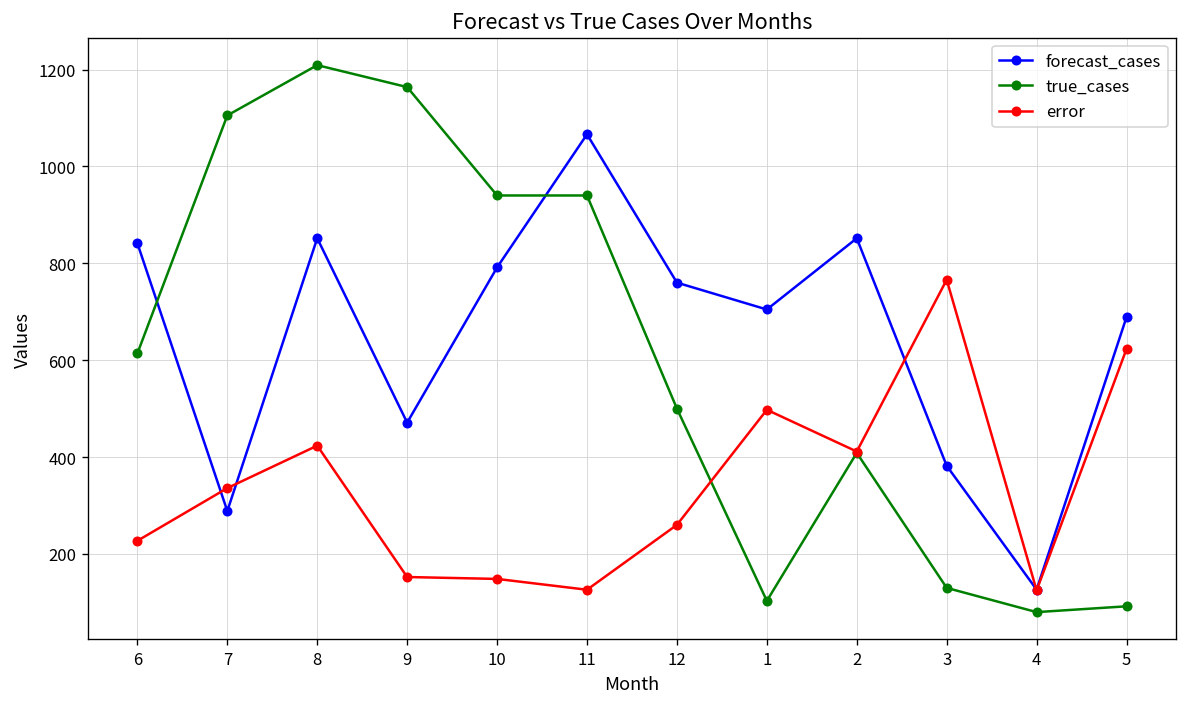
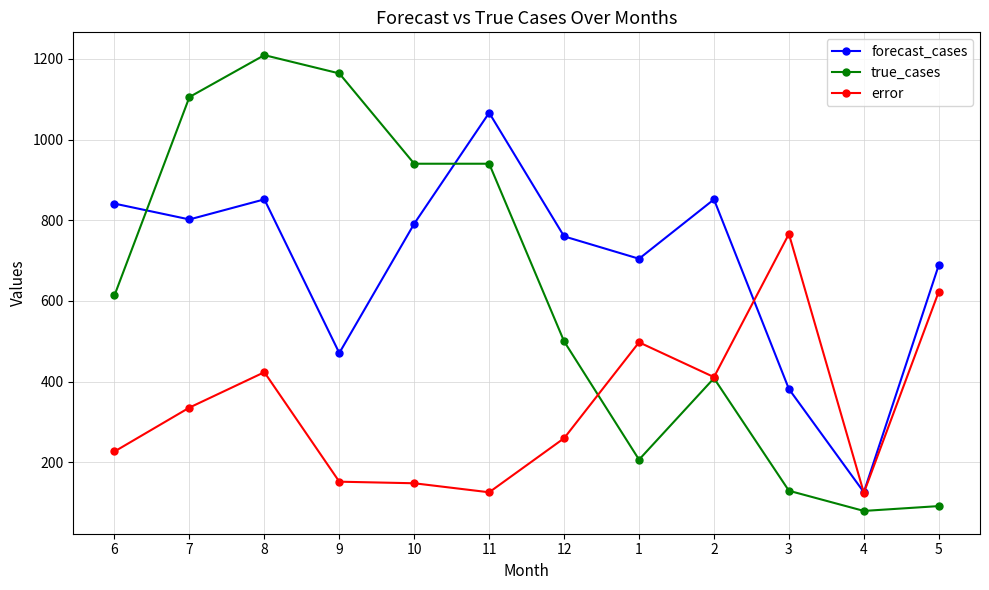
forecast_cases, 7: 290 -> 800
true_cases, 1: 100 -> 210
